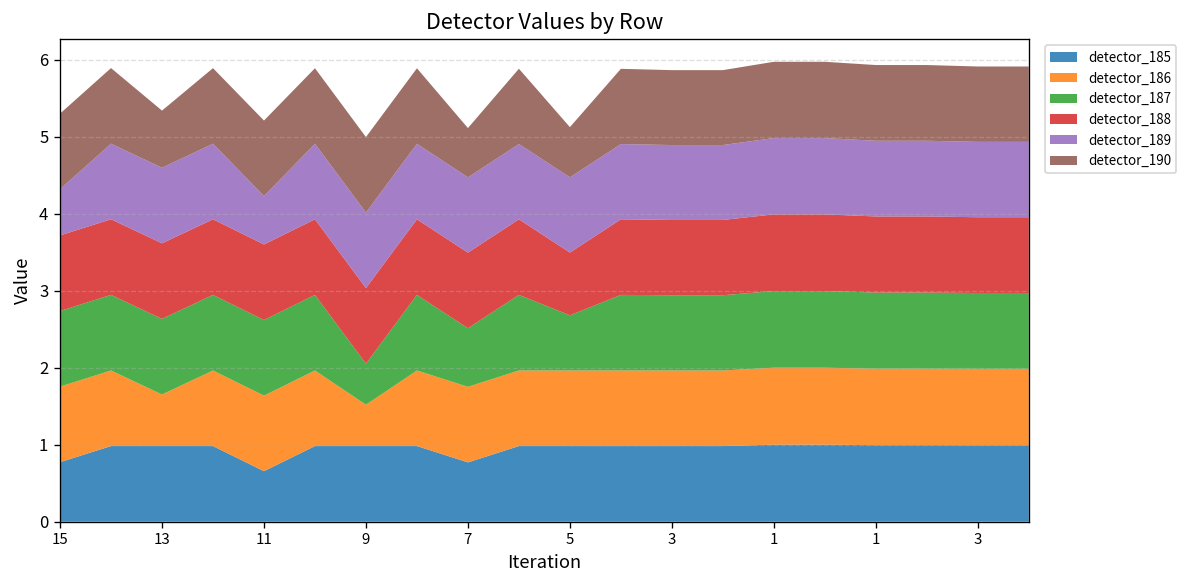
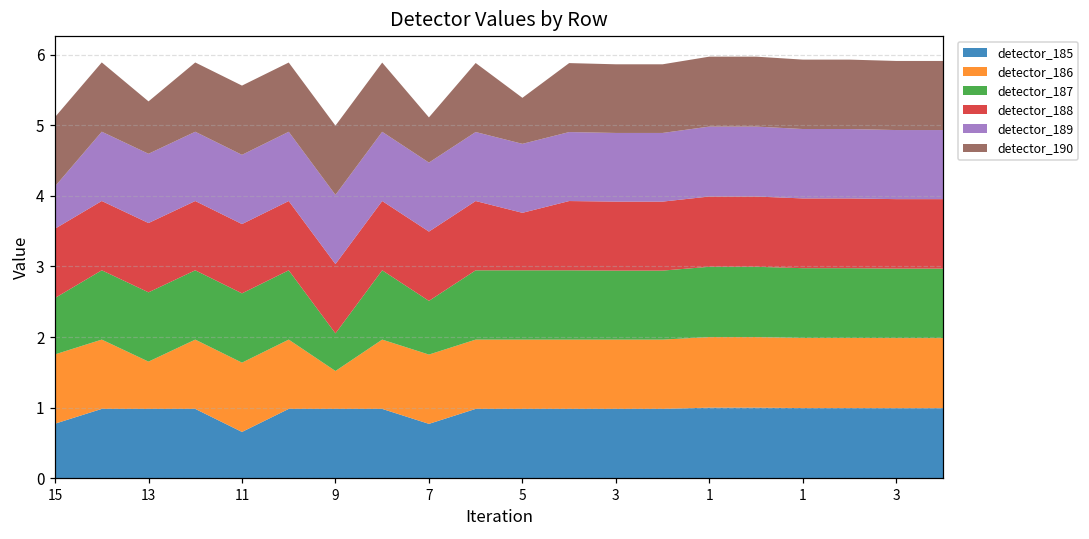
detector_187, 15: 1.0 -> 0.8
detector_189, 11: 0.6 -> 1.0
detector_187, 5: 0.7 -> 1.0
